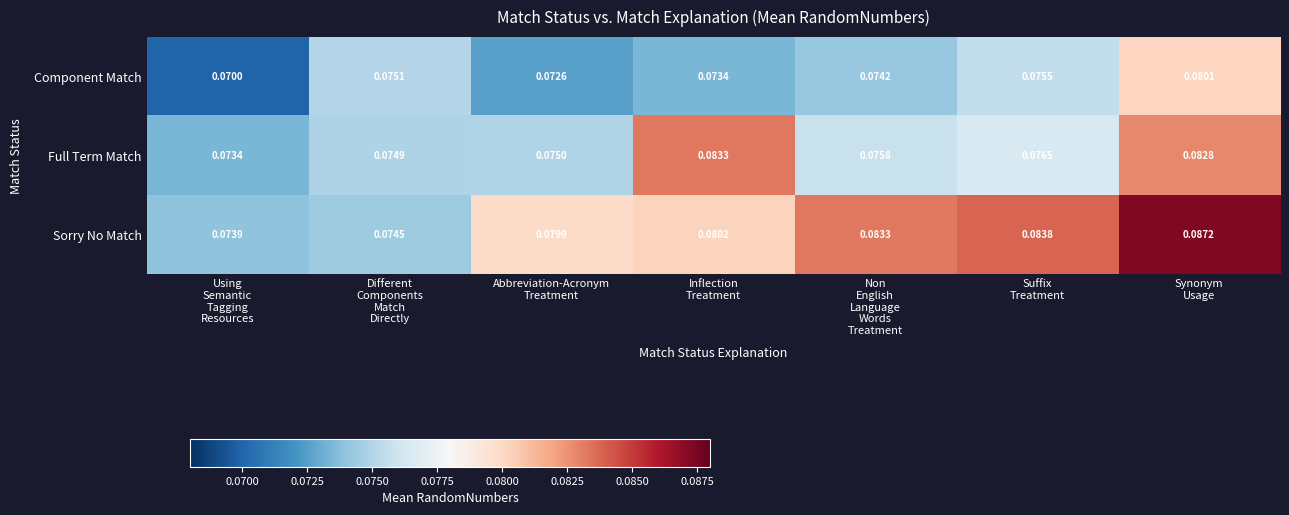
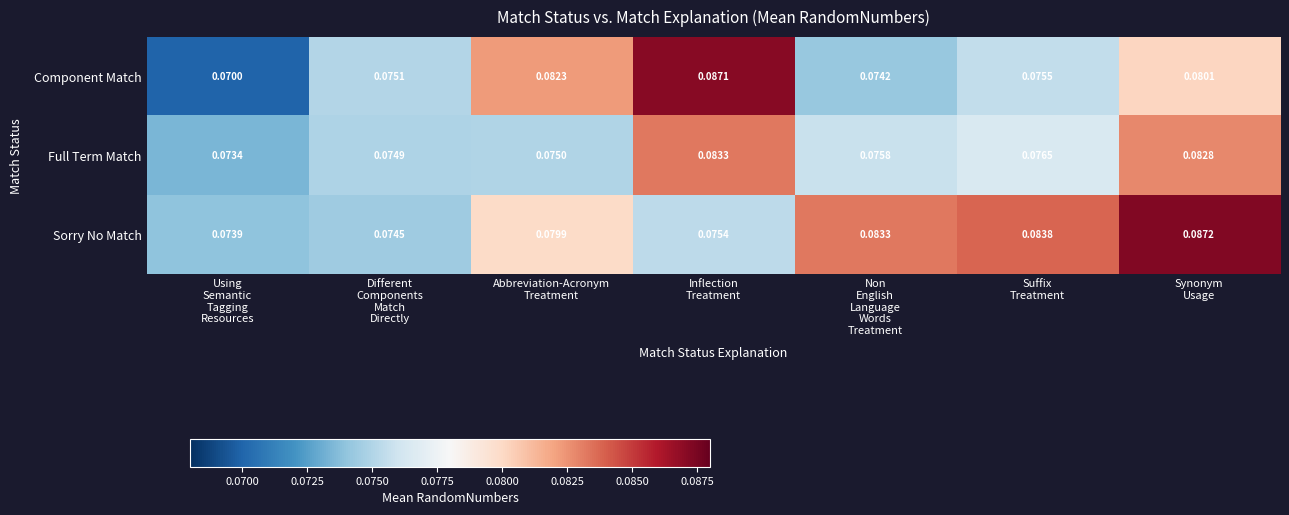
Component Match, Abbreviation-Acronym Treatment: 0.0726 -> 0.0823
Component Match, Inflection Treatment: 0.0734 -> 0.0871
Sorry No Match, Inflection Treatment: 0.0802 -> 0.0754
